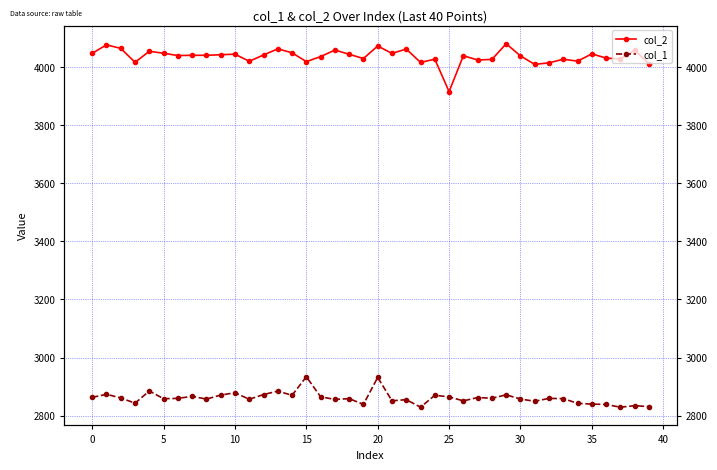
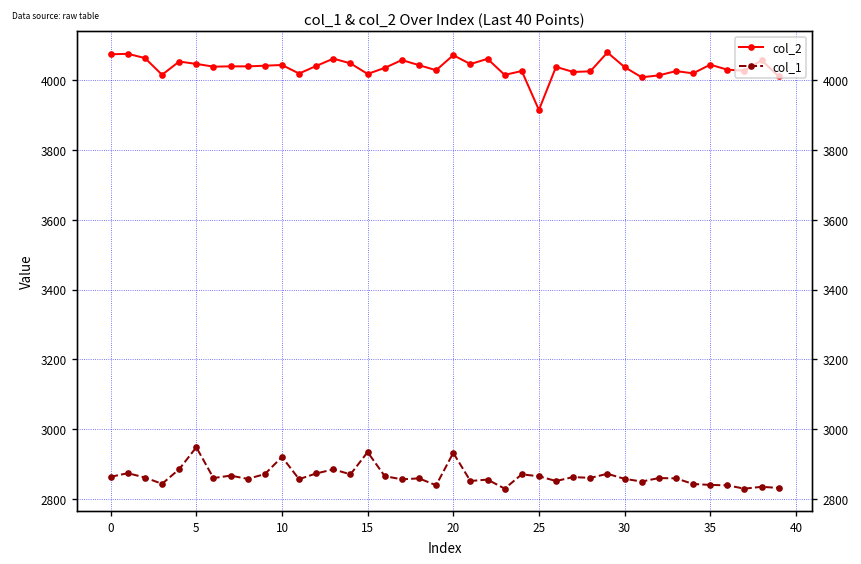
col_2, 0: 4050 -> 4070
col_1, 5: 2860 -> 2950
col_1, 10: 2880 -> 2920
